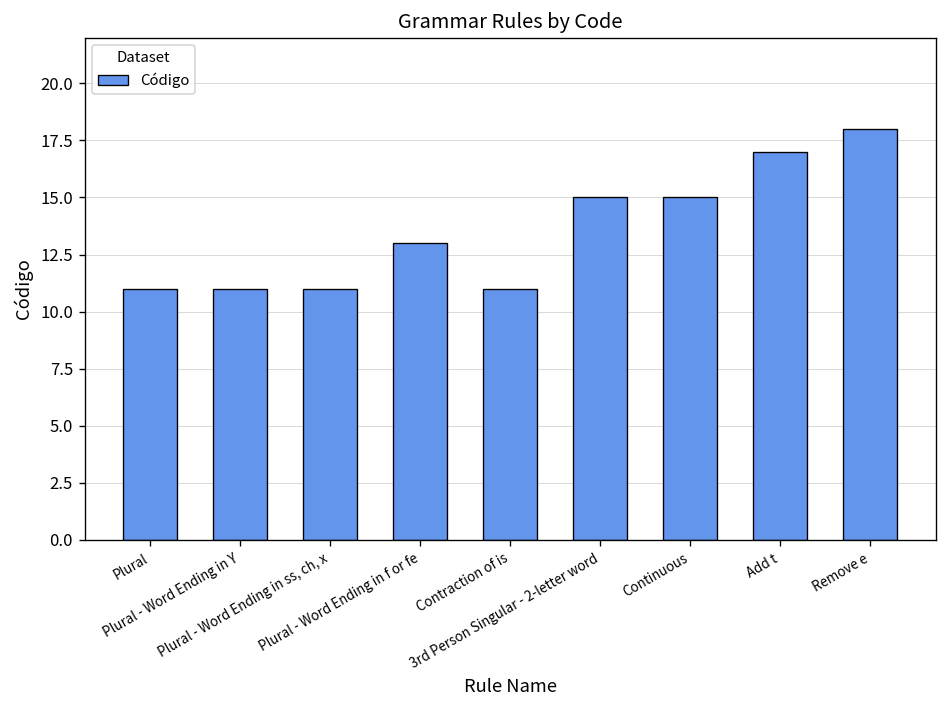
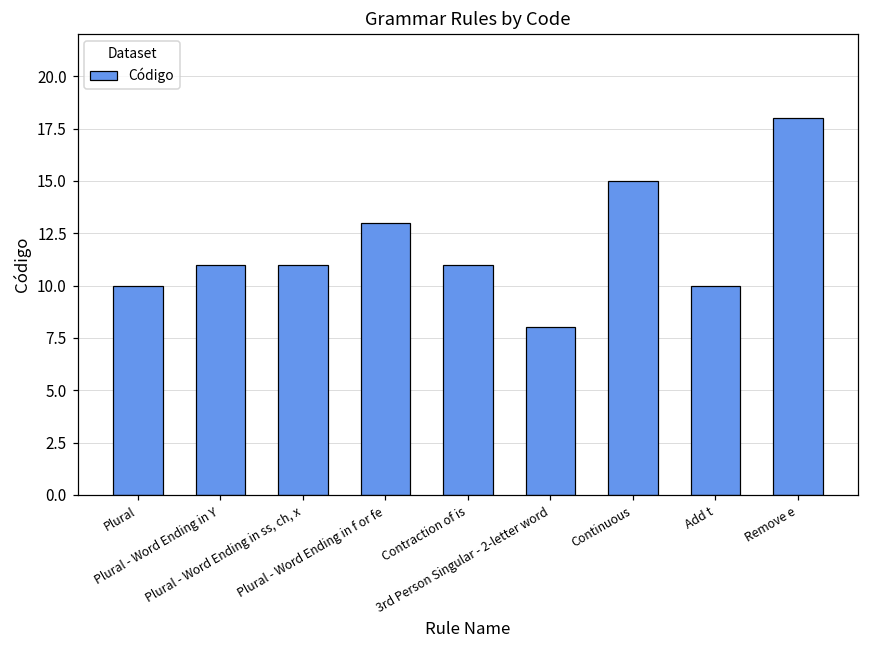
Plural: 11 -> 10
3rd Person Singular - 2-letter word: 15 -> 8
Add t: 17 -> 10
